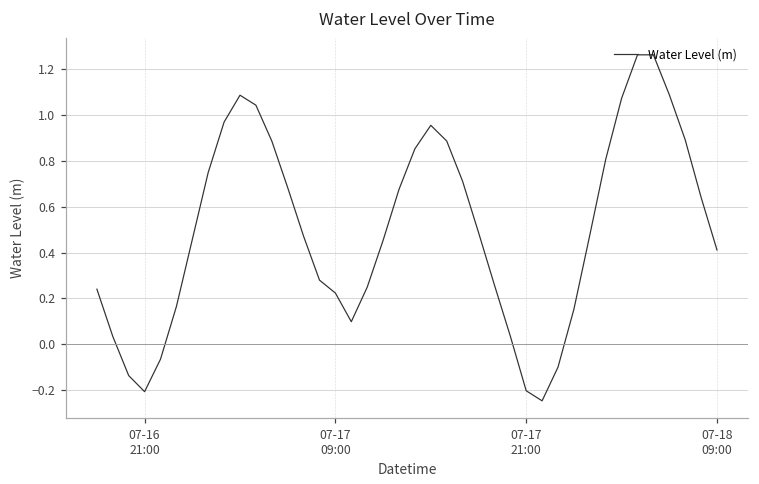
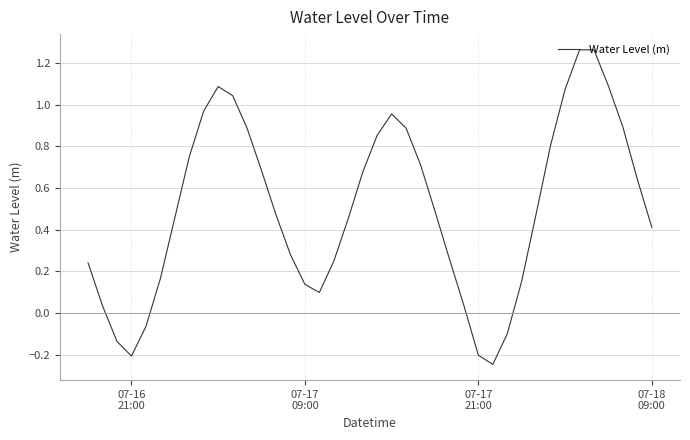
07-17 09:00: 0.22 -> 0.14
